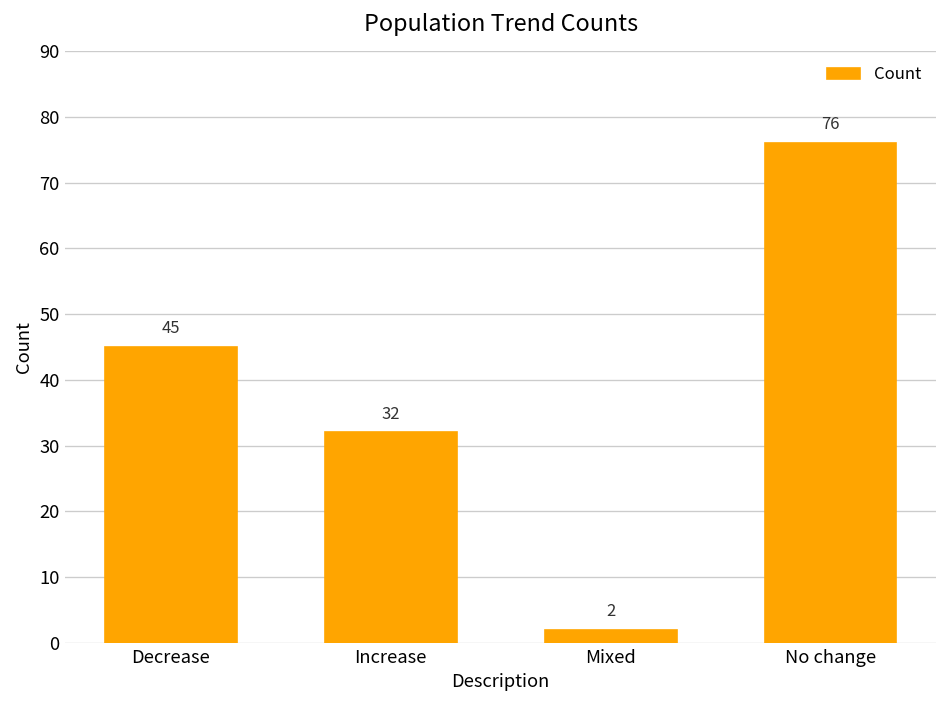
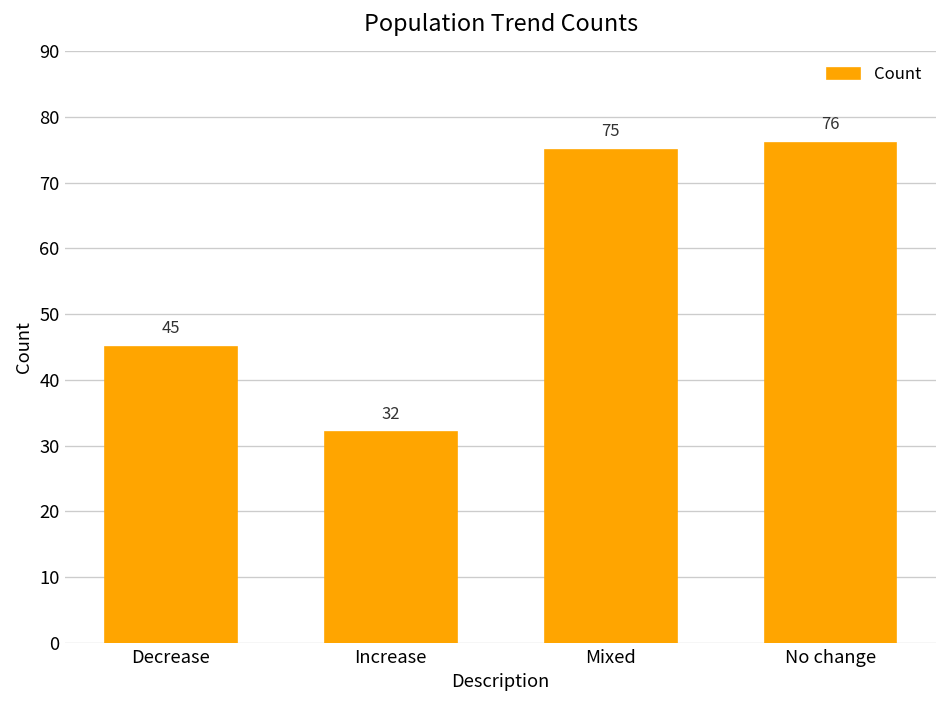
Mixed: 2 -> 75
